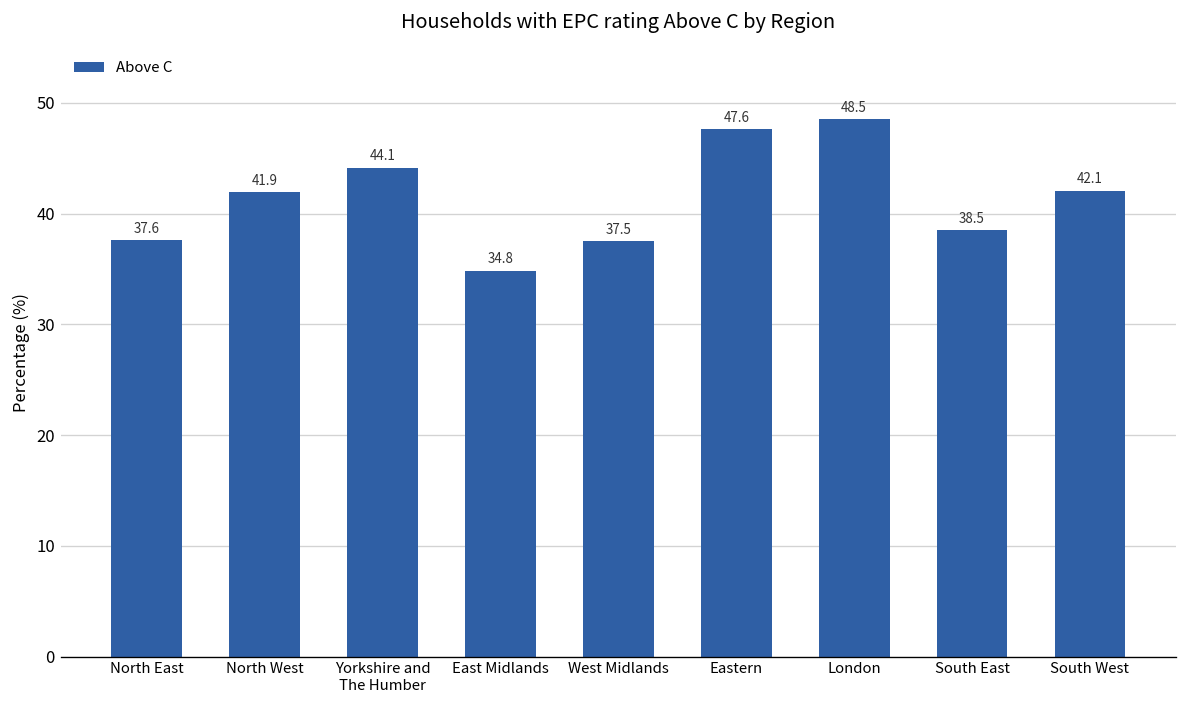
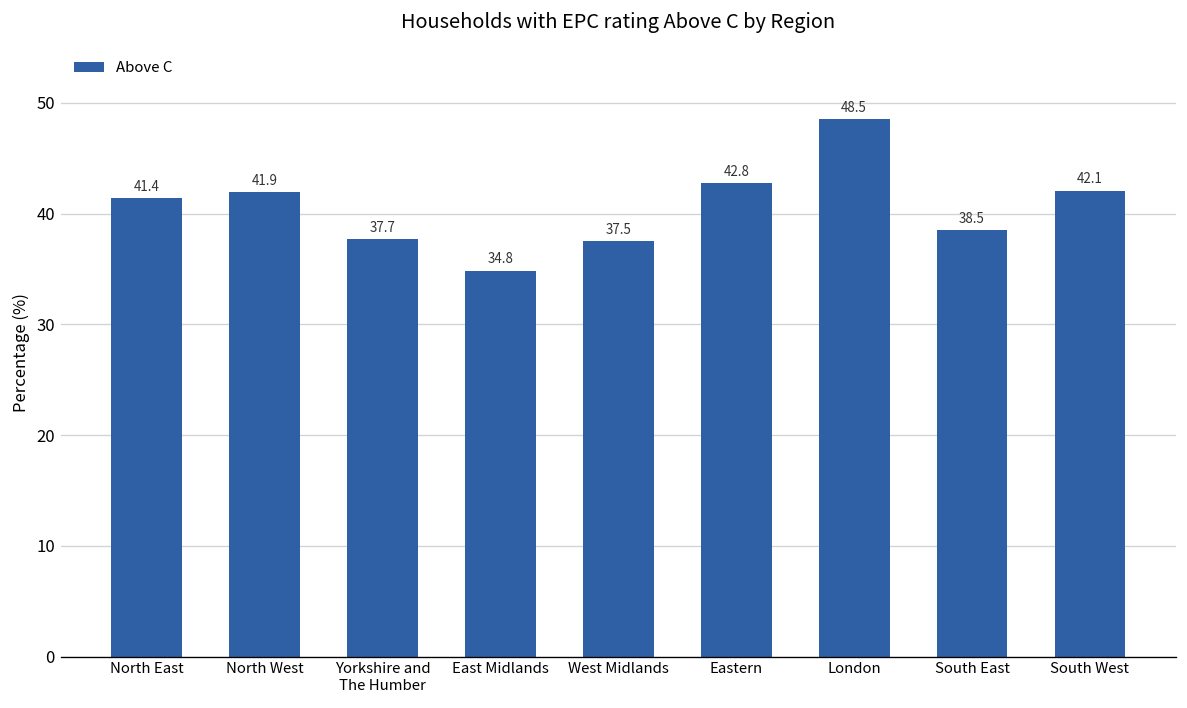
North East: 37.6 -> 41.4
Yorkshire and The Humber: 44.1 -> 37.7
Eastern: 47.6 -> 42.8
